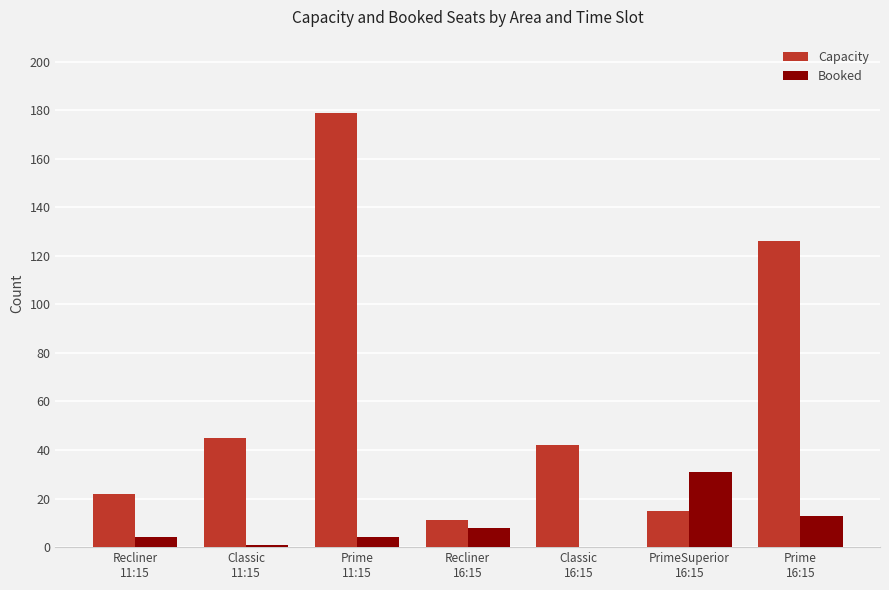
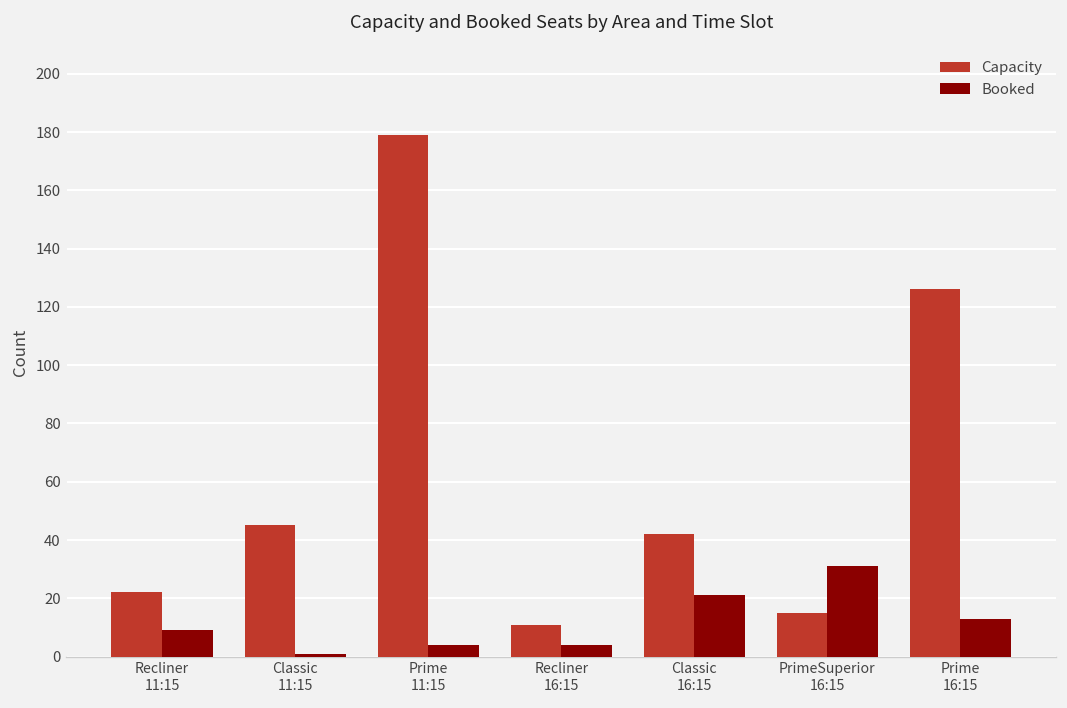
Booked, Recliner 11:15: 4 -> 9
Booked, Recliner 16:15: 8 -> 4
Booked, Classic 16:15: 0 -> 21
